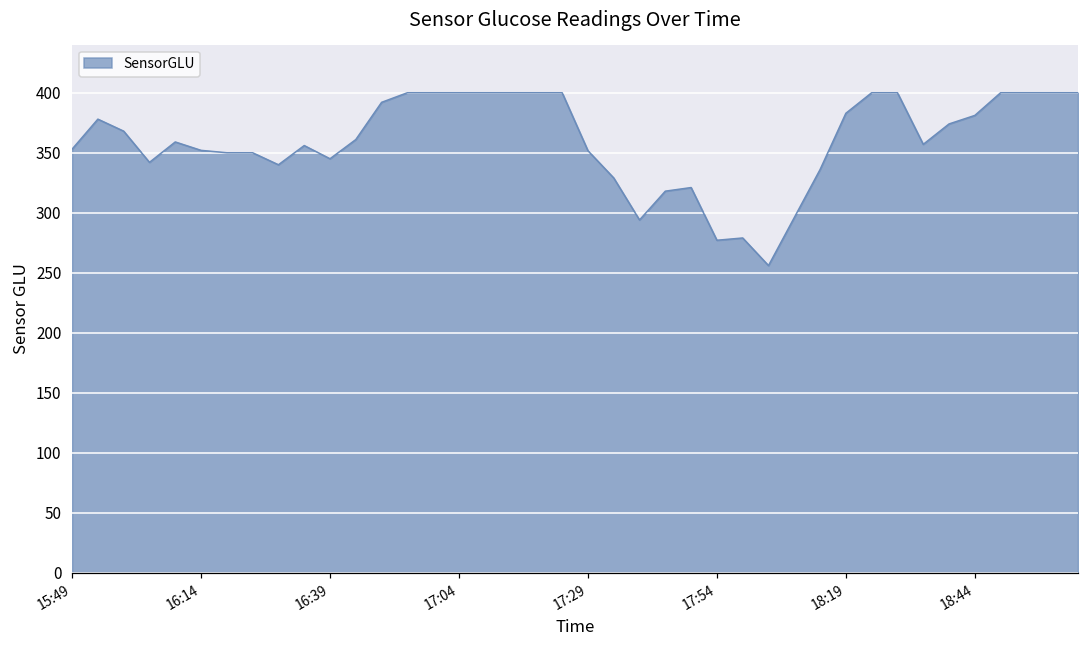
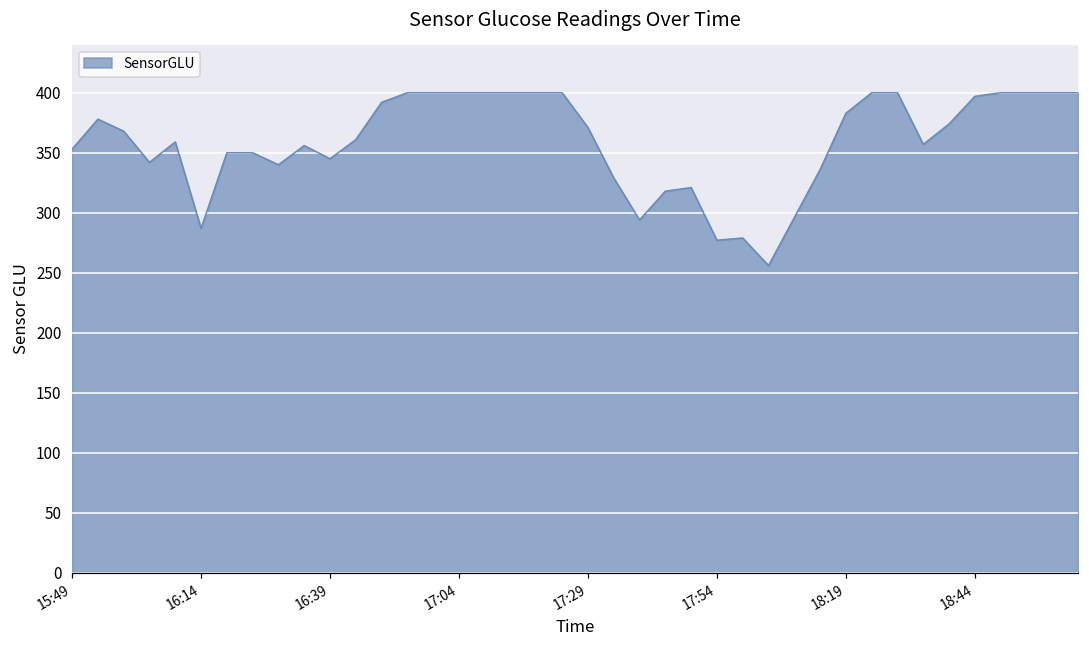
16:14: 352 -> 287
17:29: 352 -> 371
18:44: 381 -> 397
